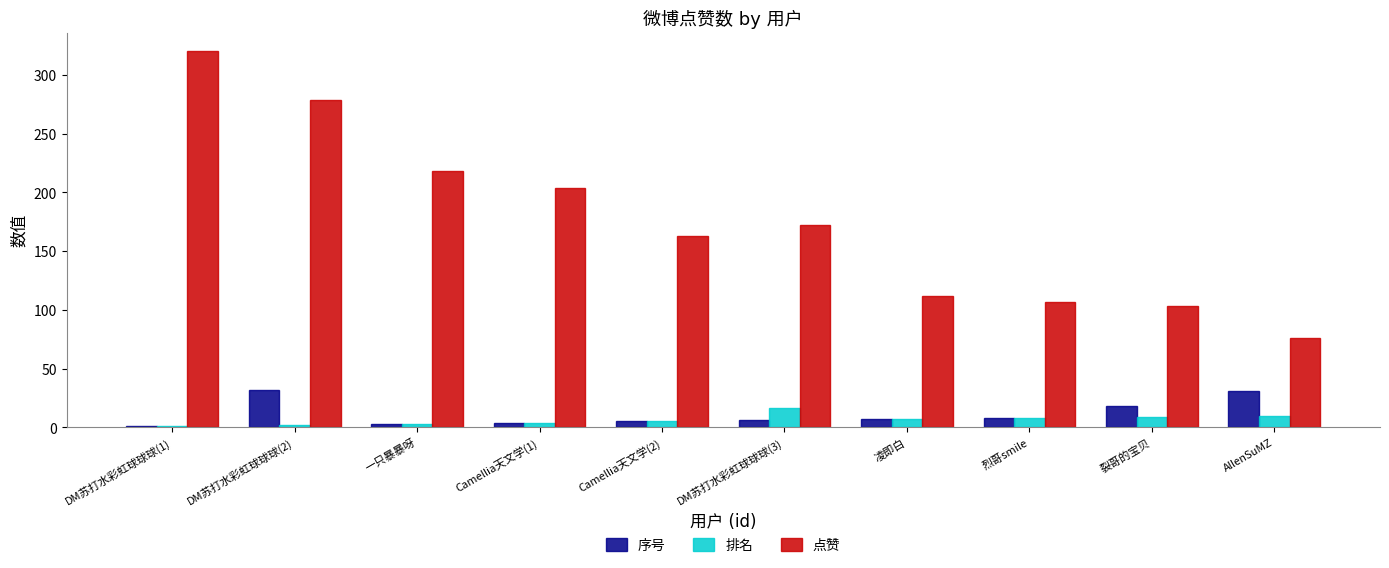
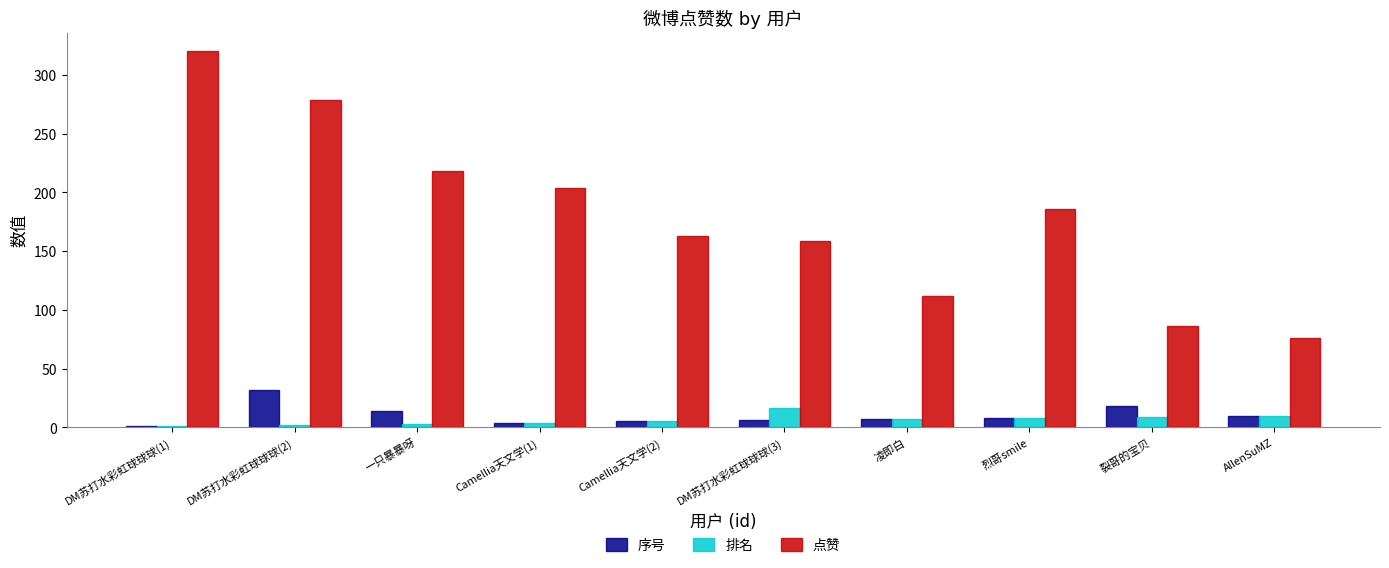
序号, 一只暴暴呀: 3 -> 14
点赞, DM苏打水彩虹球球球(3): 172 -> 159
点赞, 烈哥smile: 107 -> 186
点赞, 裂哥的宝贝: 103 -> 86
序号, AllenSuMZ: 31 -> 10
